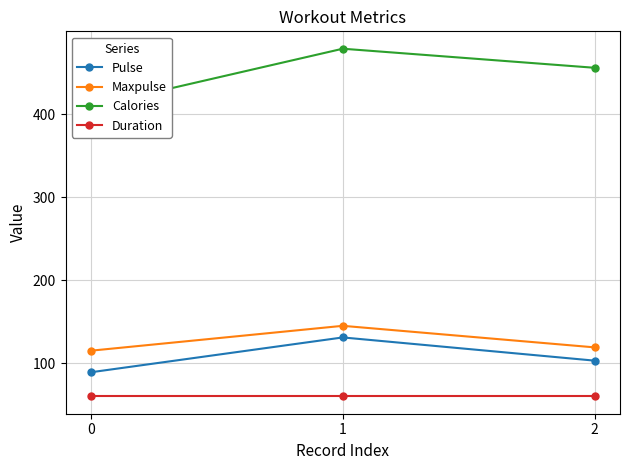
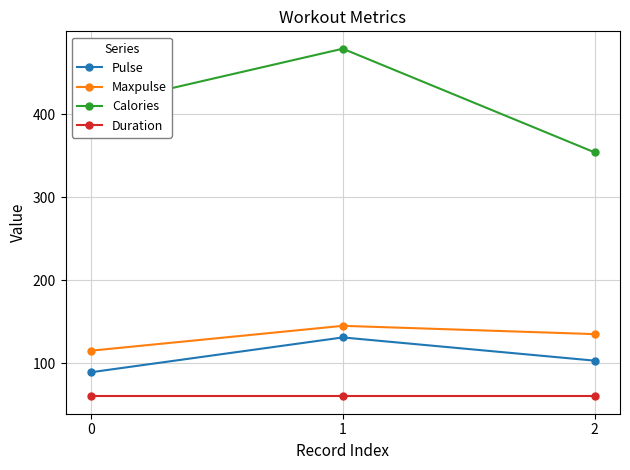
Maxpulse, 2: 120 -> 140
Calories, 2: 460 -> 350
